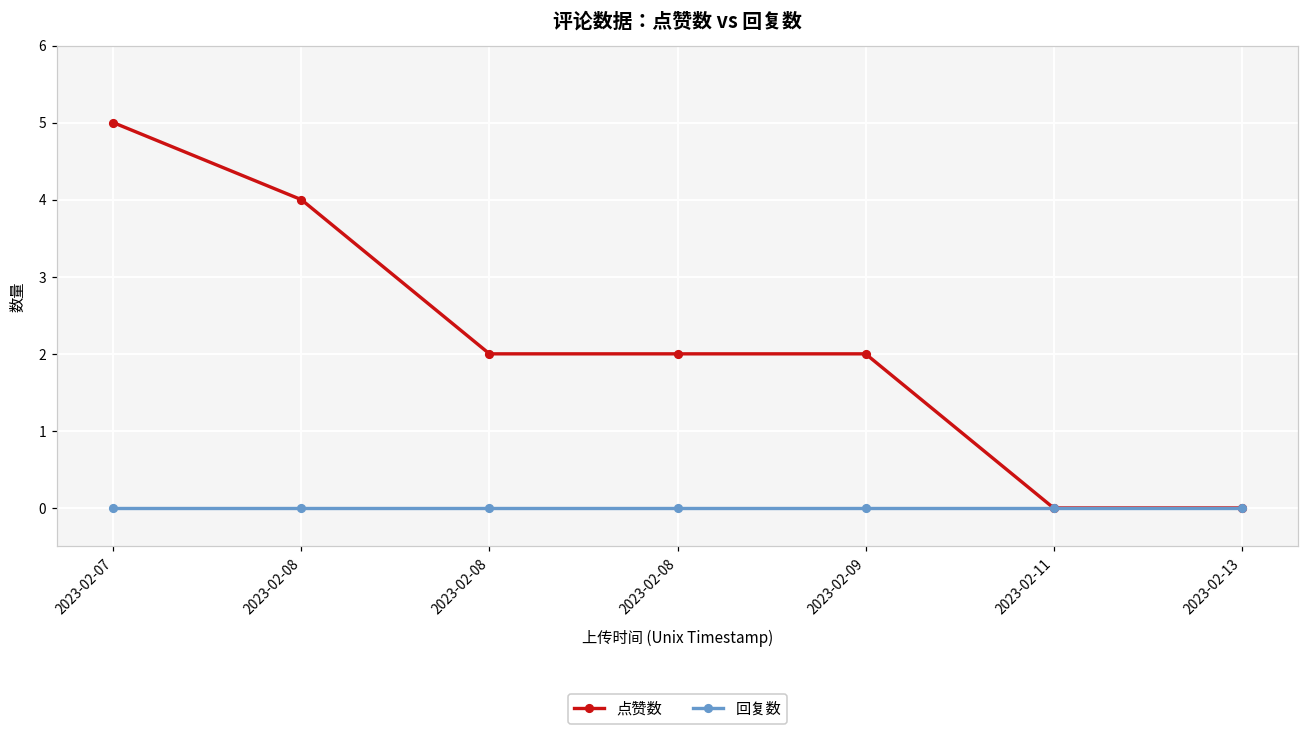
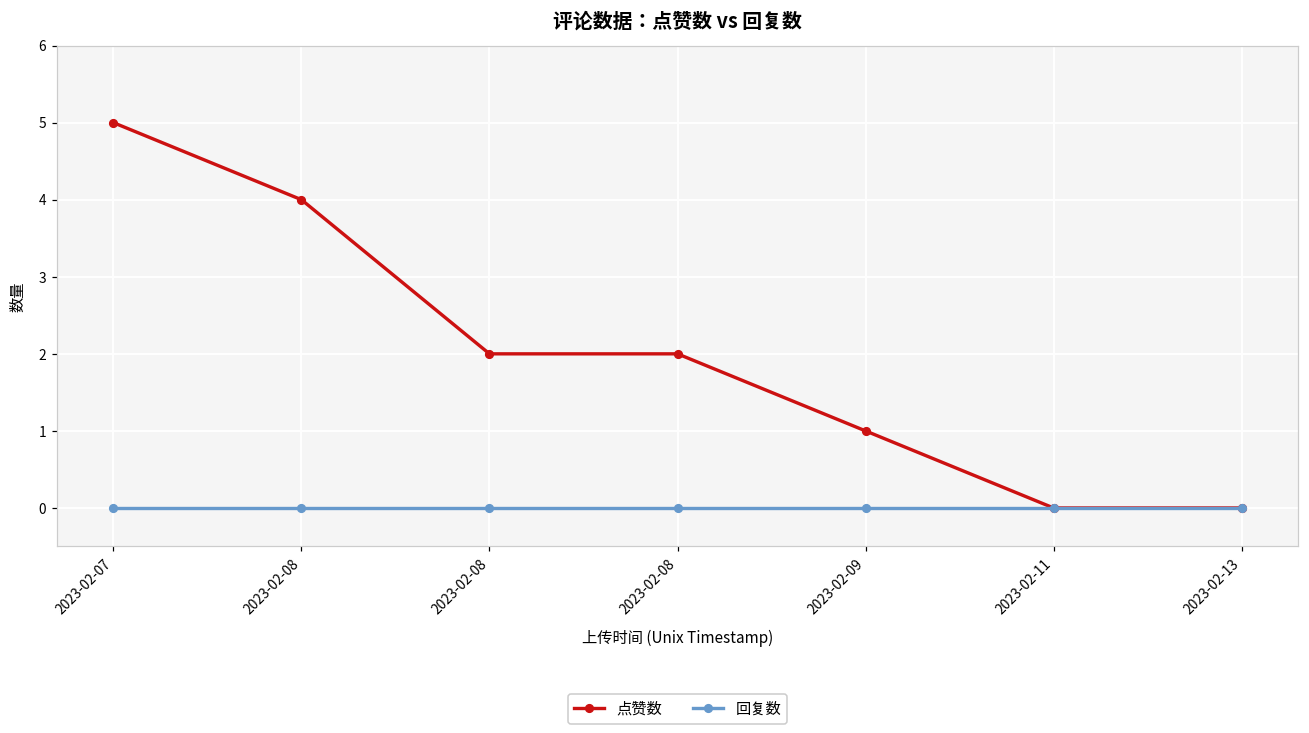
点赞数, 2023-02-09: 2 -> 1
